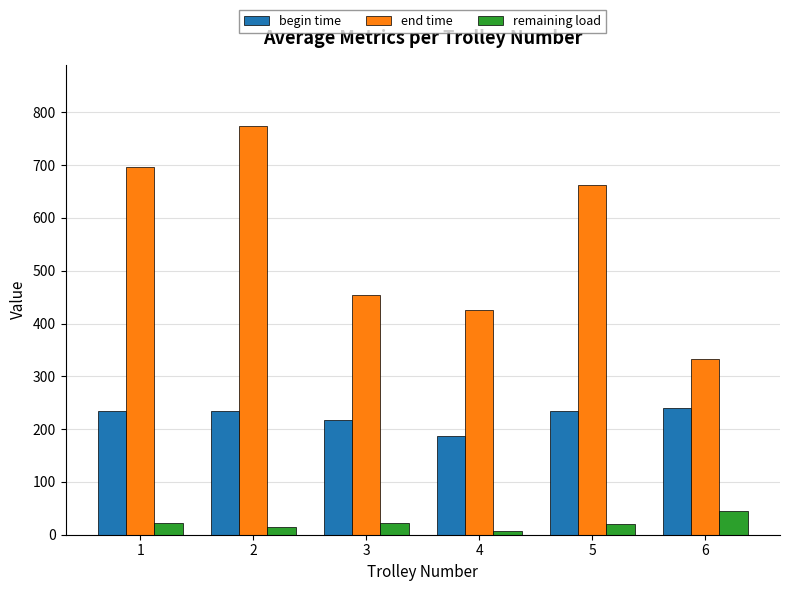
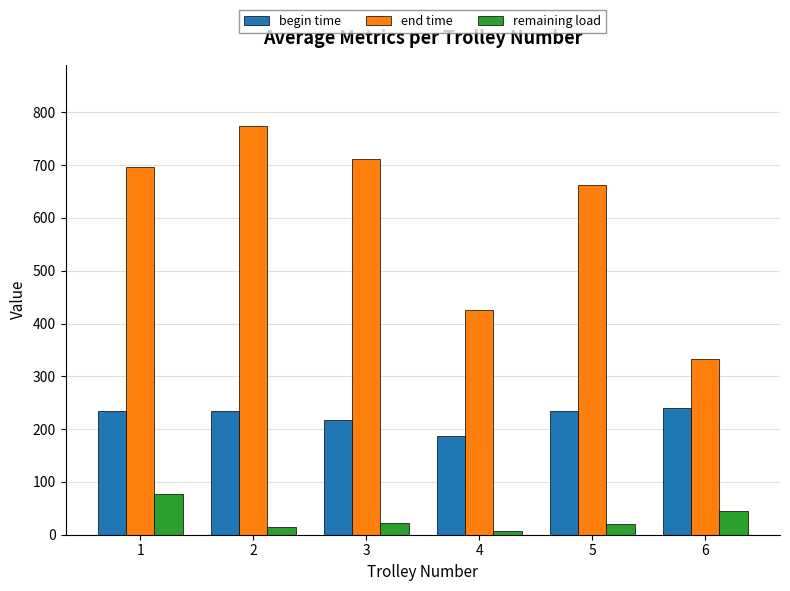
remaining load, 1: 20 -> 80
end time, 3: 450 -> 710
